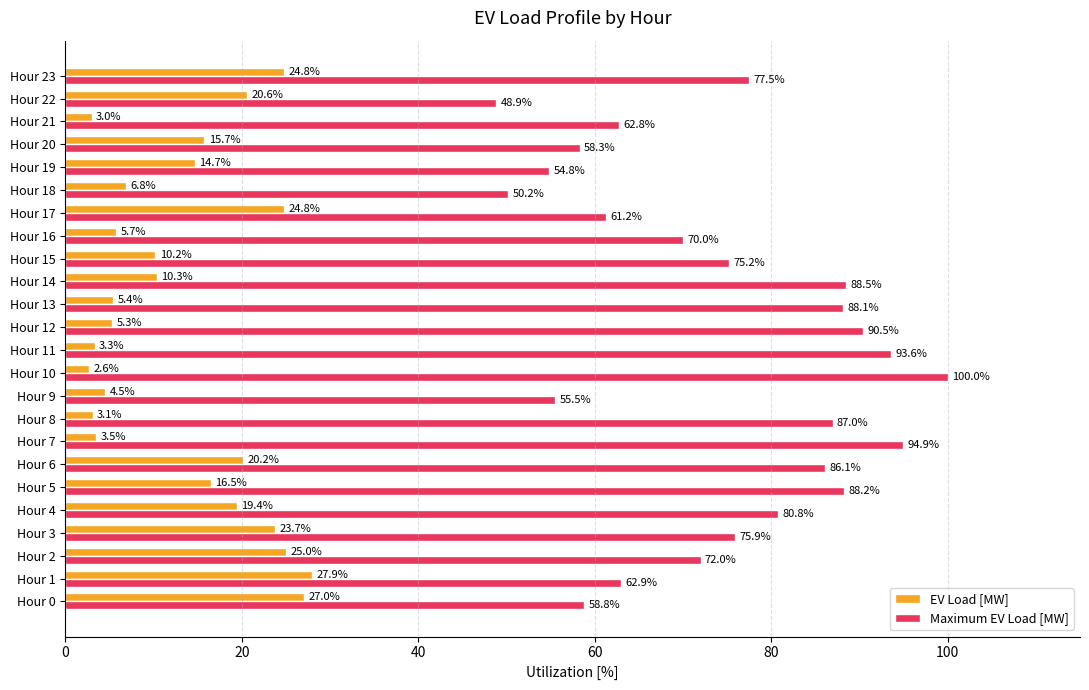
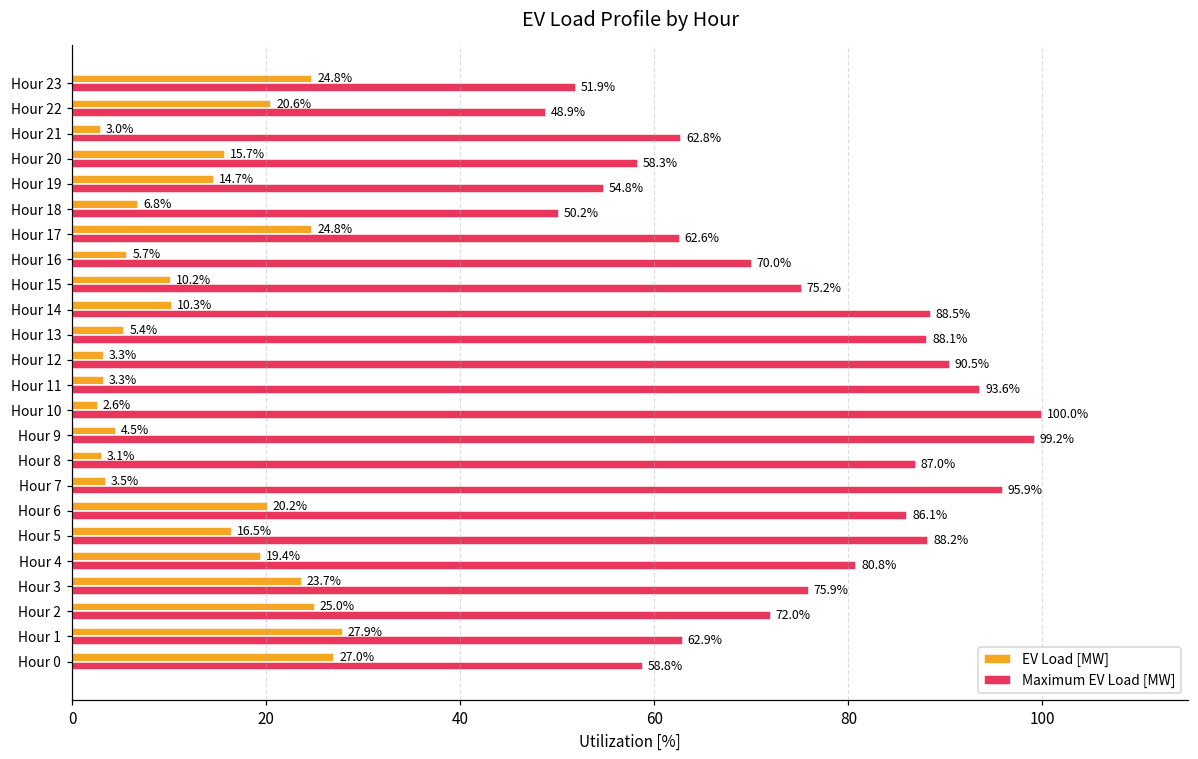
Maximum EV Load [MW], Hour 23: 77.5% -> 51.9%
Maximum EV Load [MW], Hour 17: 61.2% -> 62.6%
EV Load [MW], Hour 12: 5.3% -> 3.3%
Maximum EV Load [MW], Hour 9: 55.5% -> 99.2%
Maximum EV Load [MW], Hour 7: 94.9% -> 95.9%
